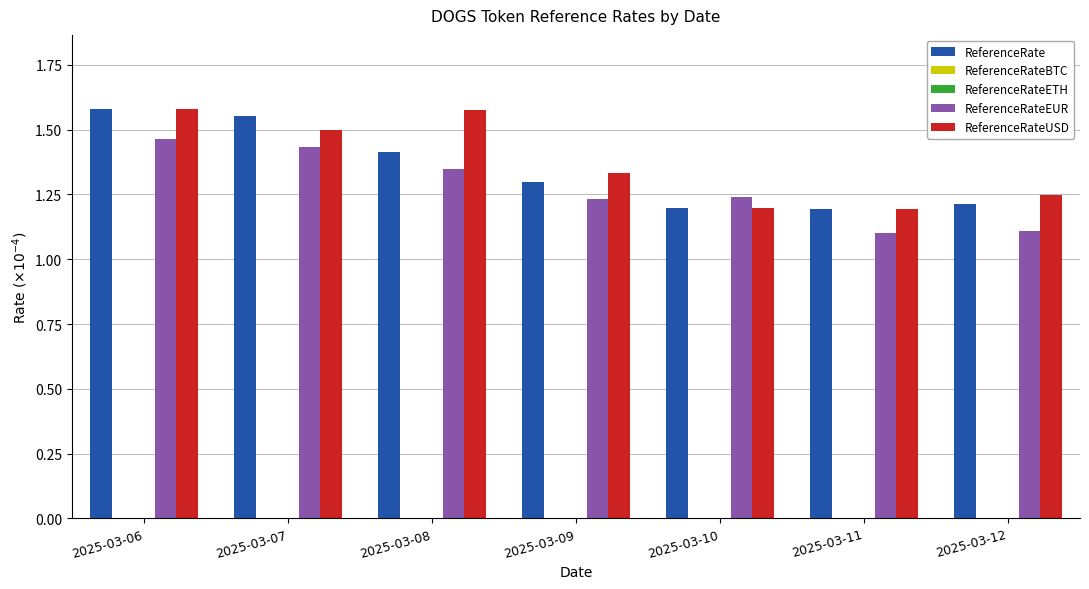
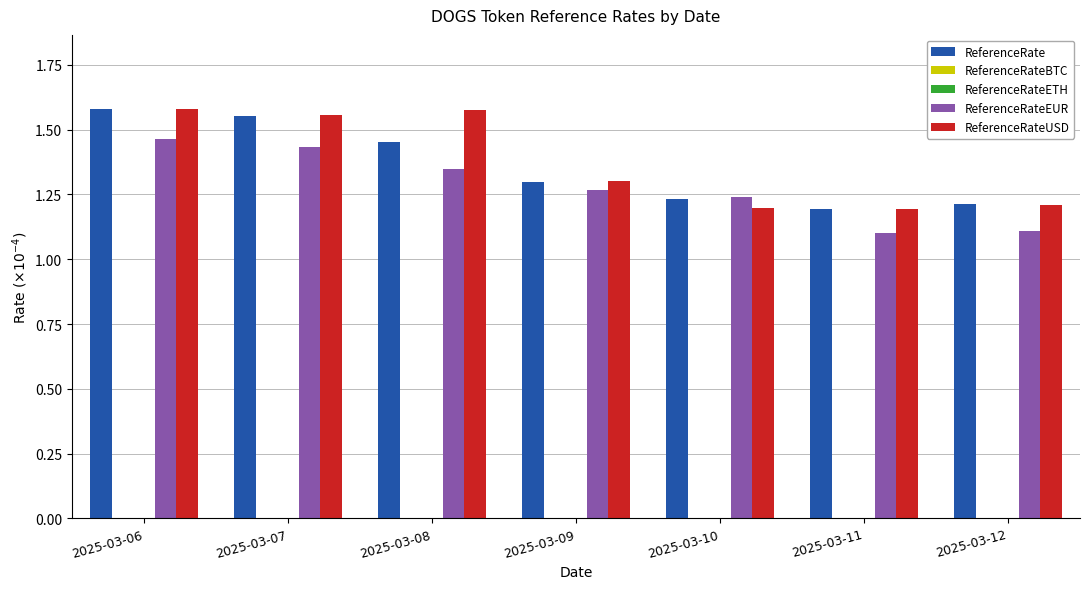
ReferenceRateUSD, 2025-03-07: 1.50 -> 1.56
ReferenceRate, 2025-03-08: 1.41 -> 1.45
ReferenceRateEUR, 2025-03-09: 1.23 -> 1.27
ReferenceRateUSD, 2025-03-09: 1.33 -> 1.30
ReferenceRate, 2025-03-10: 1.20 -> 1.23
ReferenceRateUSD, 2025-03-12: 1.25 -> 1.21
